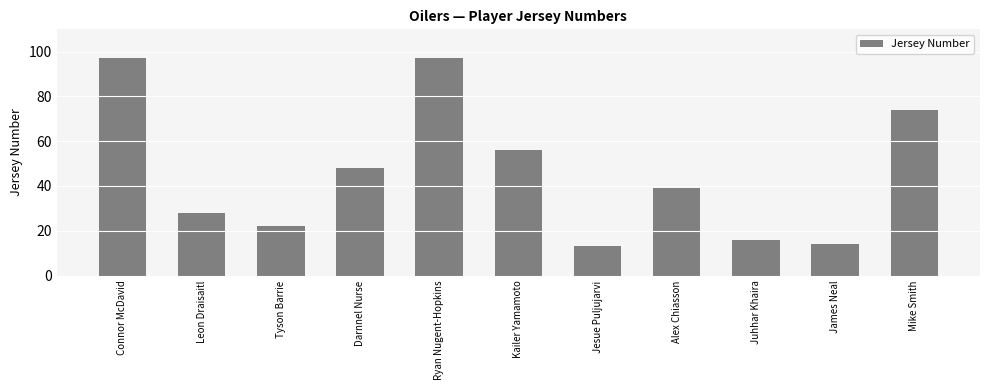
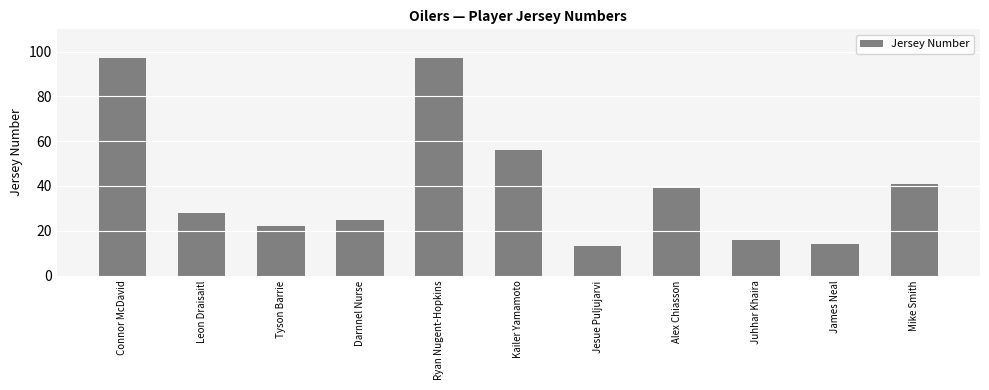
Darnnel Nurse: 48 -> 25
Mike Smith: 74 -> 41
